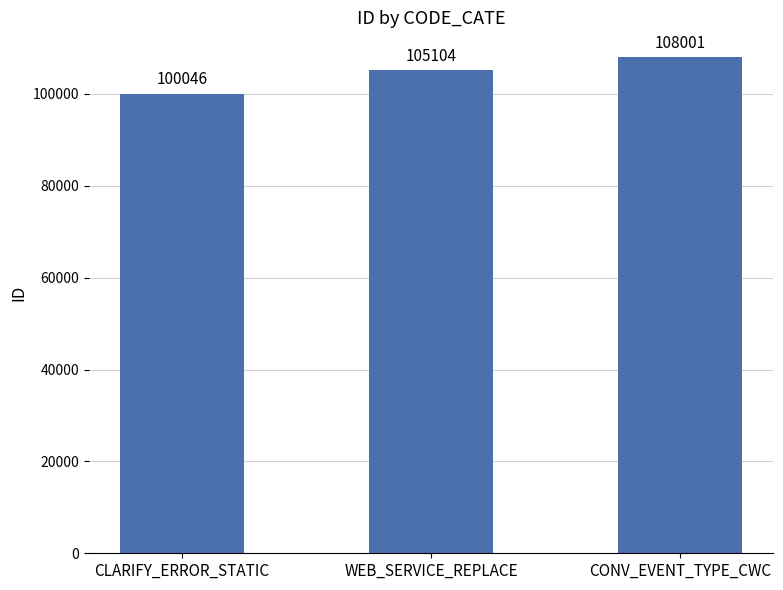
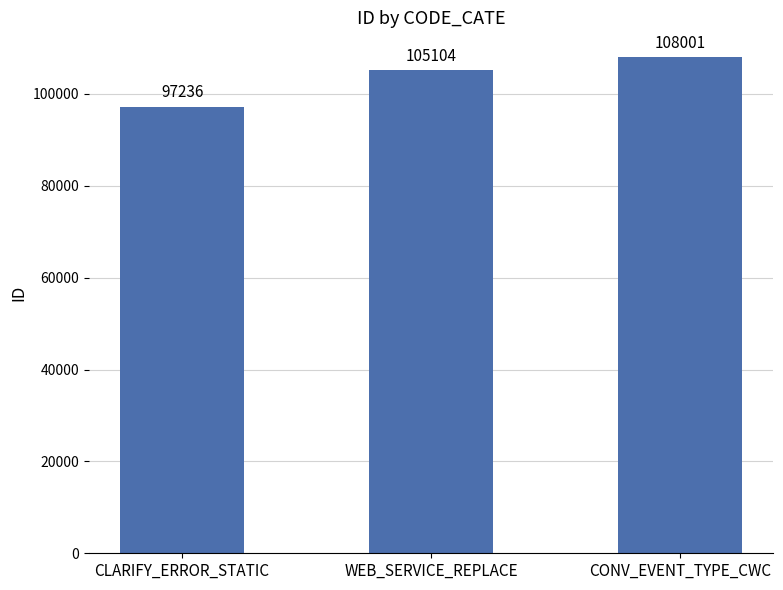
CLARIFY_ERROR_STATIC: 100046 -> 97236
